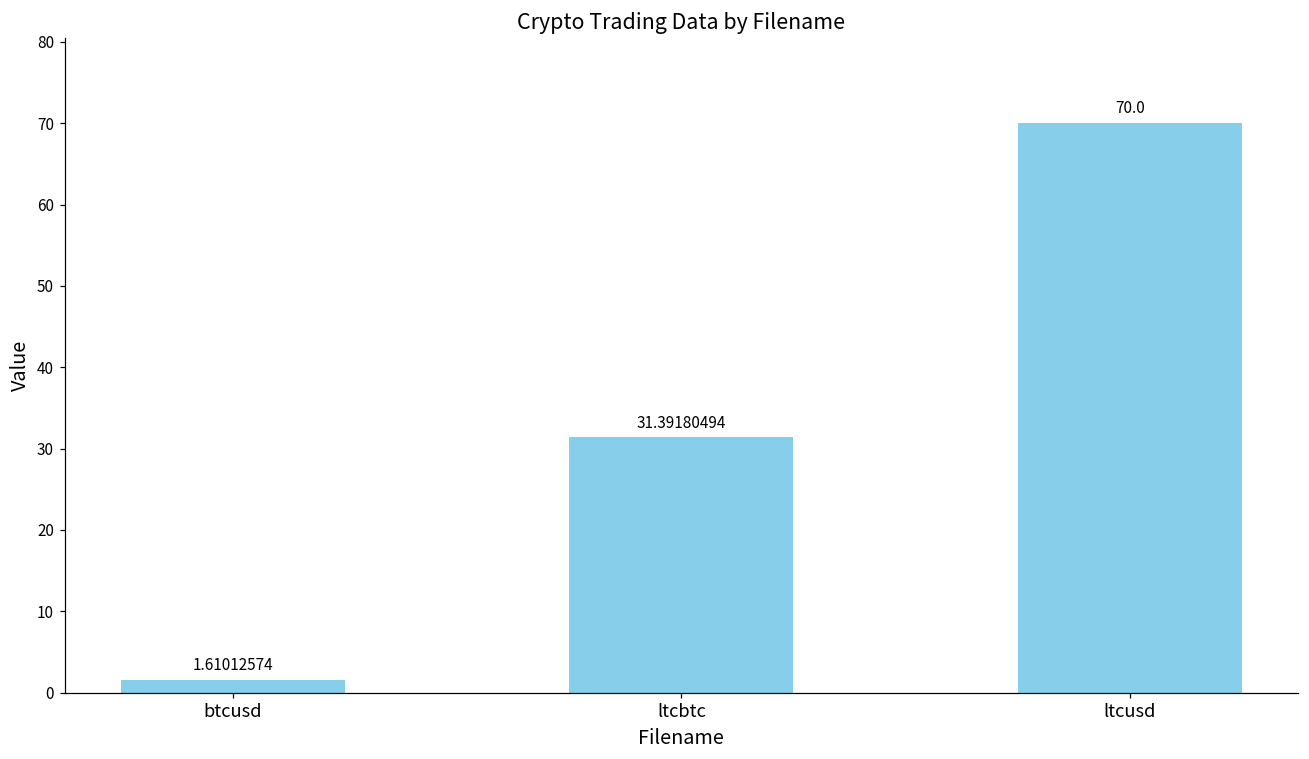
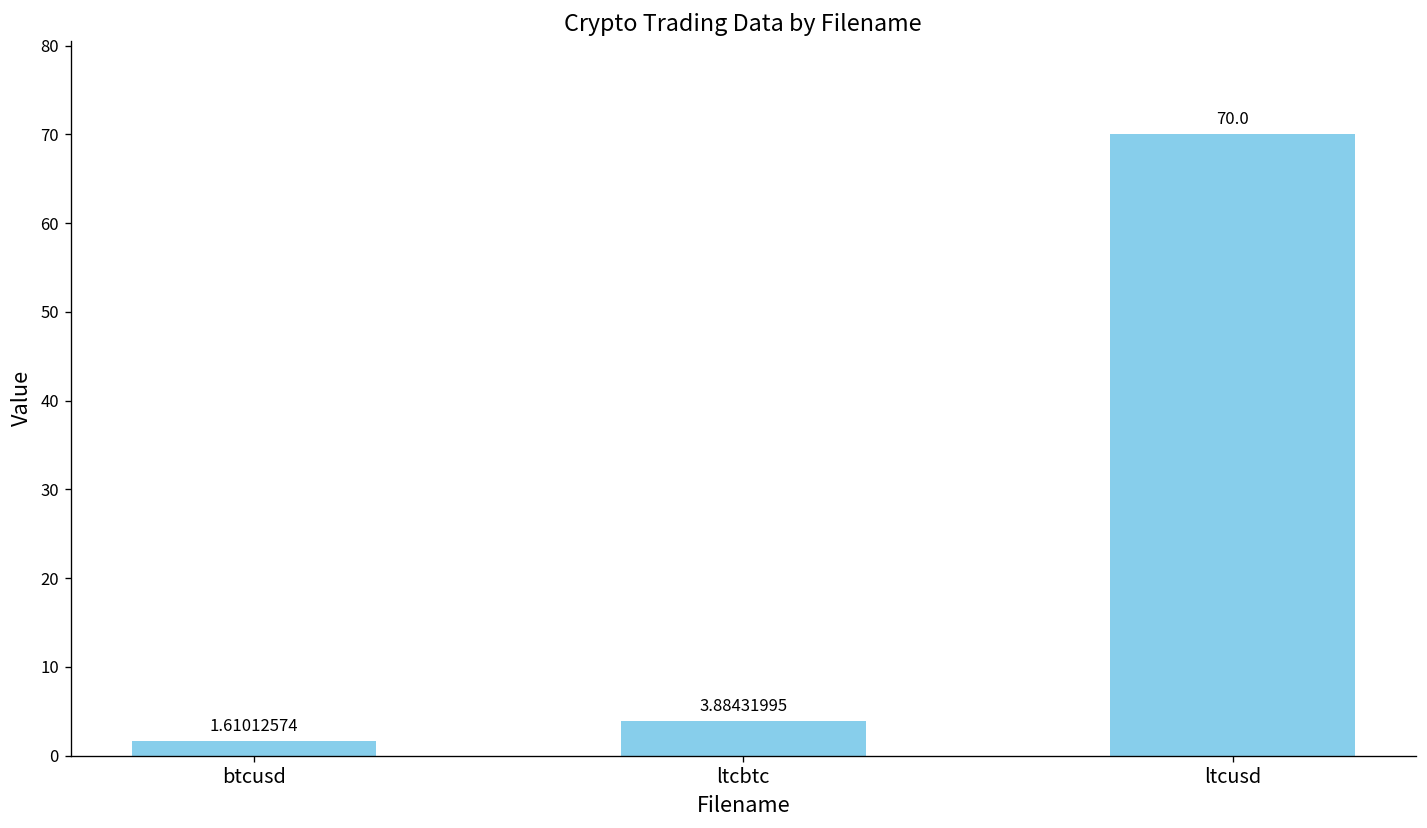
ltcbtc: 31.39180494 -> 3.88431995
